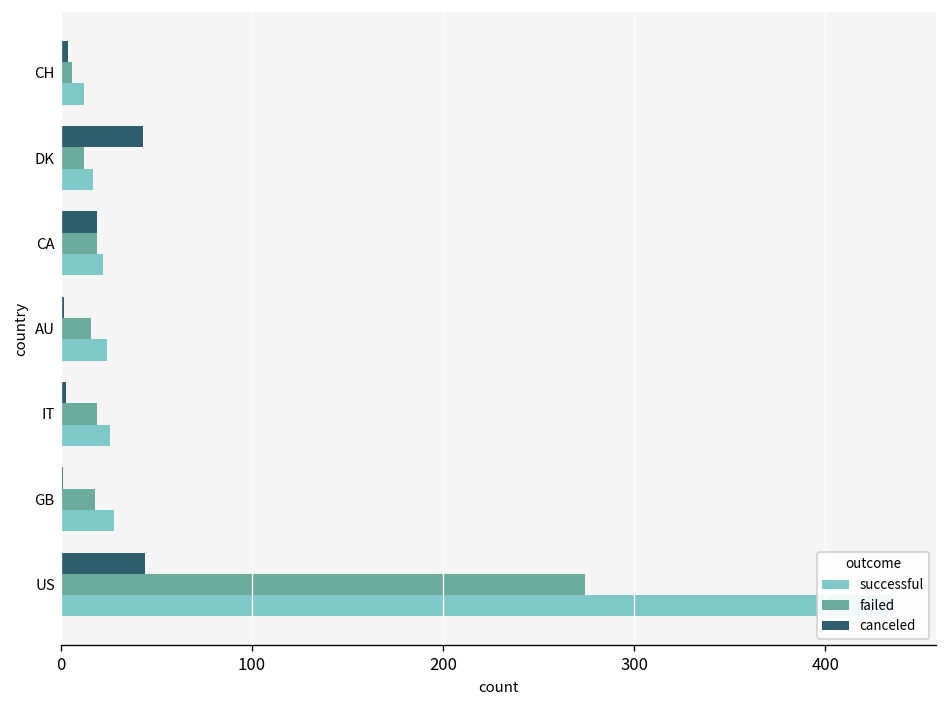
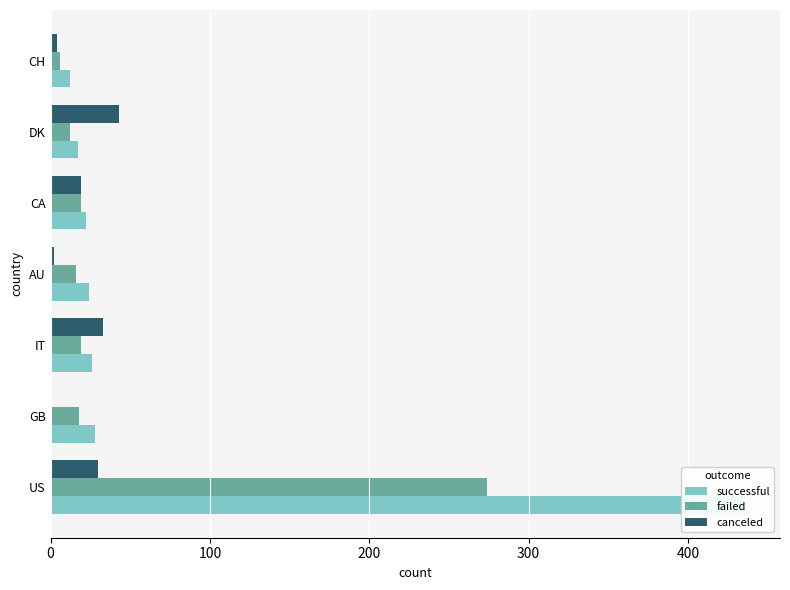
canceled, IT: 3 -> 33
canceled, US: 44 -> 30
